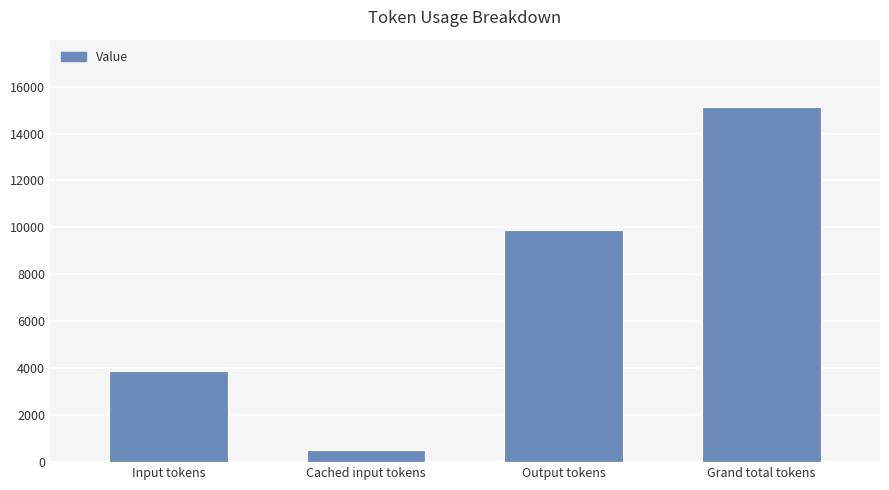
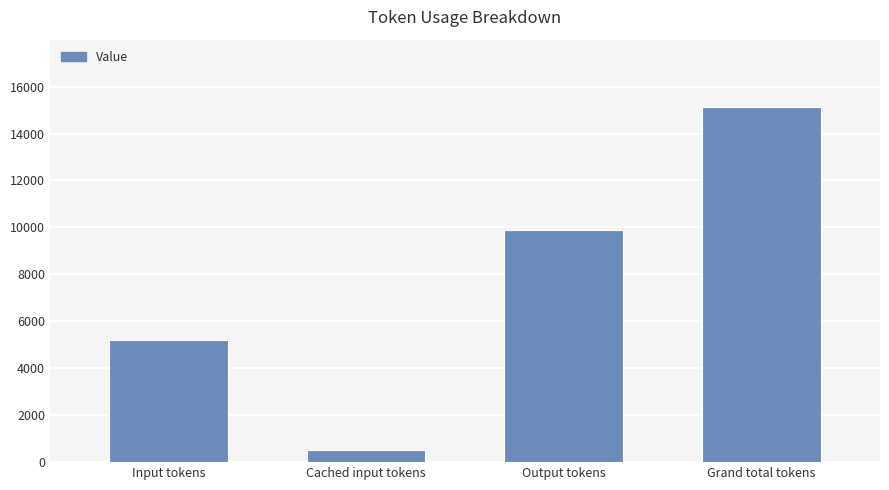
Input tokens: 3900 -> 5200
